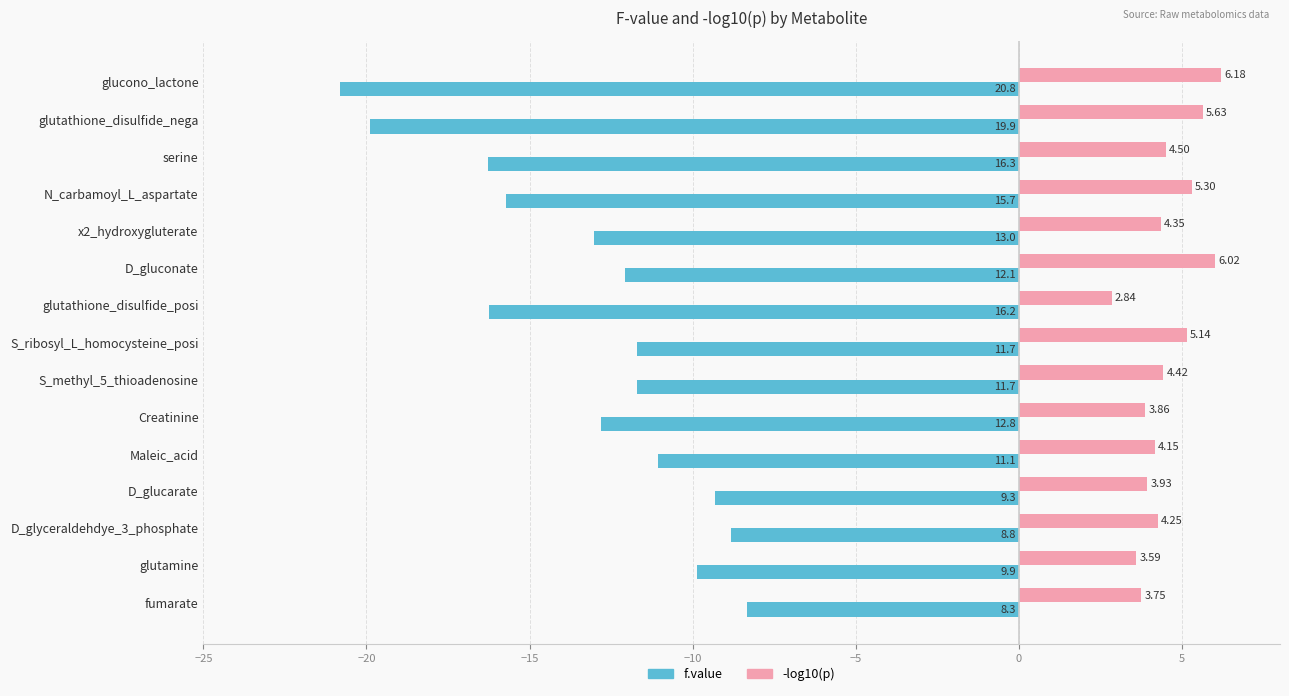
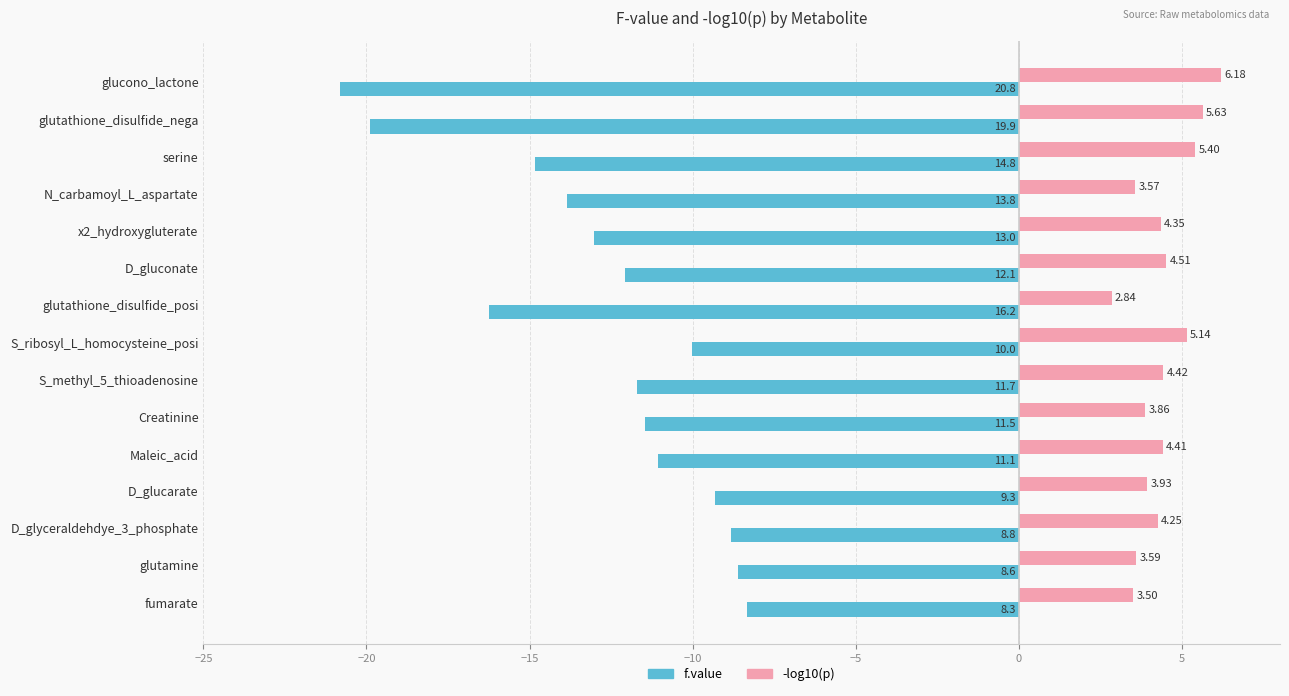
-log10(p), serine: 4.50 -> 5.40
f.value, serine: 16.3 -> 14.8
-log10(p), N_carbamoyl_L_aspartate: 5.30 -> 3.57
f.value, N_carbamoyl_L_aspartate: 15.7 -> 13.8
-log10(p), D_gluconate: 6.02 -> 4.51
f.value, S_ribosyl_L_homocysteine_posi: 11.7 -> 10.0
f.value, Creatinine: 12.8 -> 11.5
-log10(p), Maleic_acid: 4.15 -> 4.41
f.value, glutamine: 9.9 -> 8.6
-log10(p), fumarate: 3.75 -> 3.50
